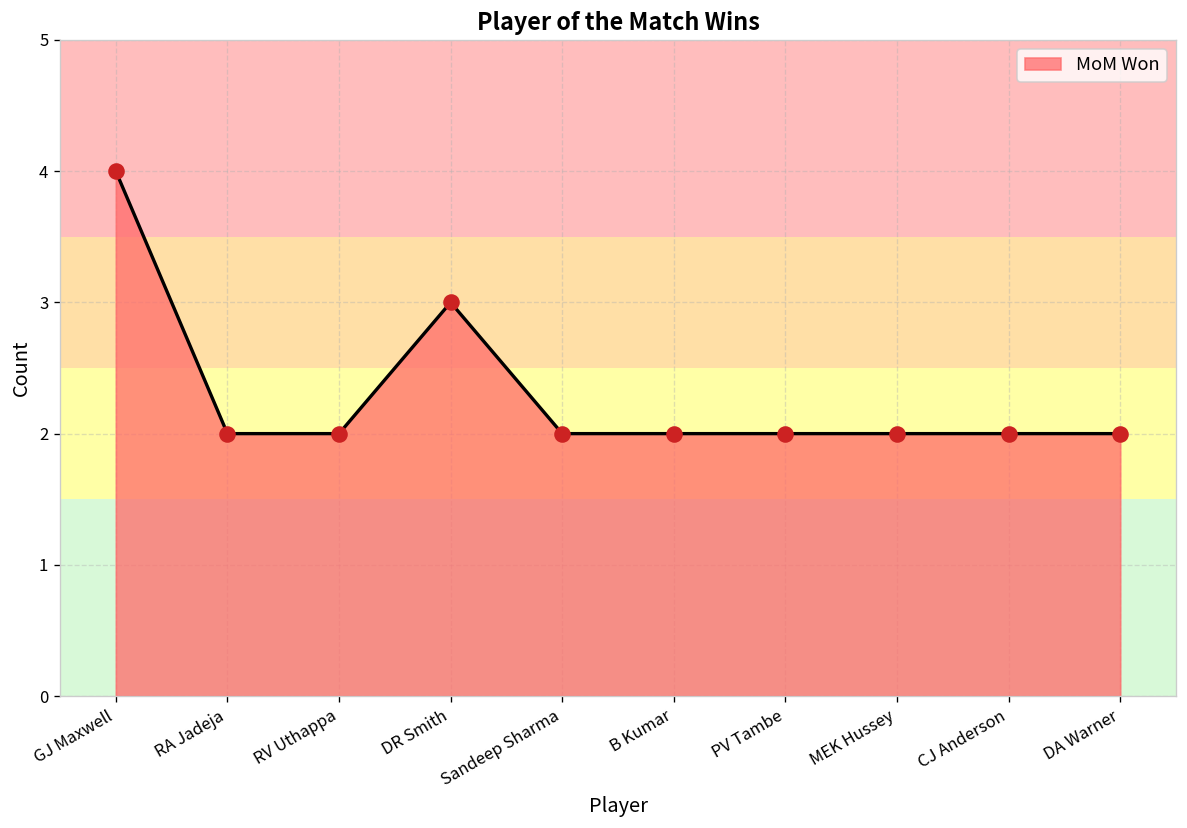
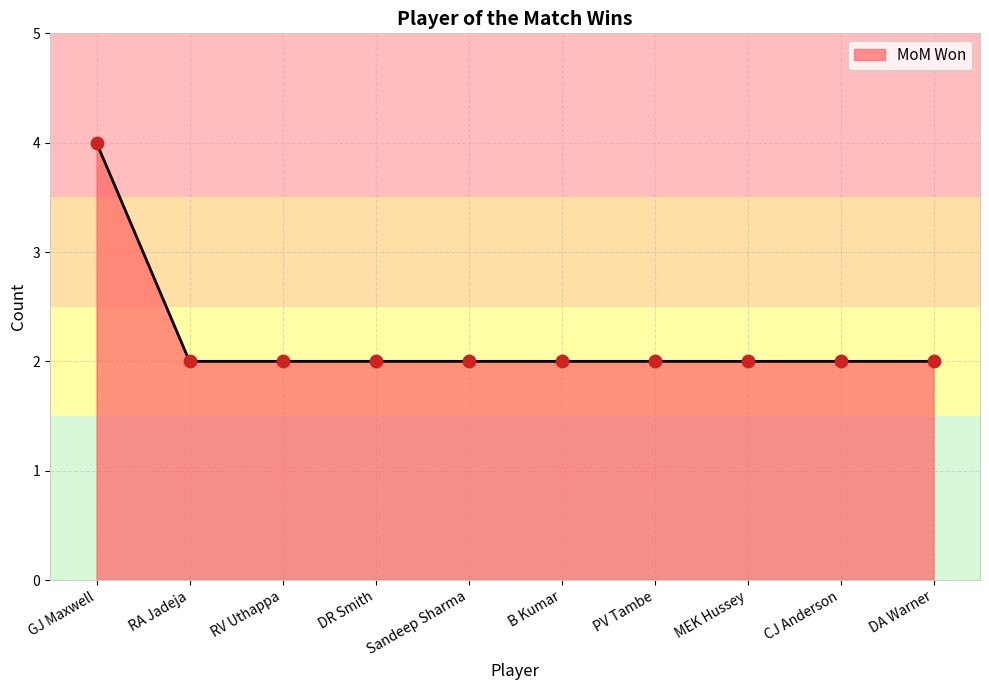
DR Smith: 3 -> 2
